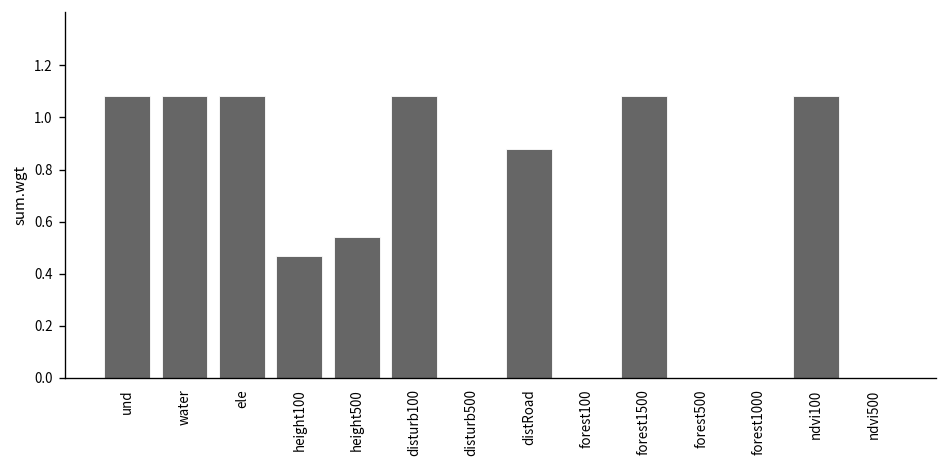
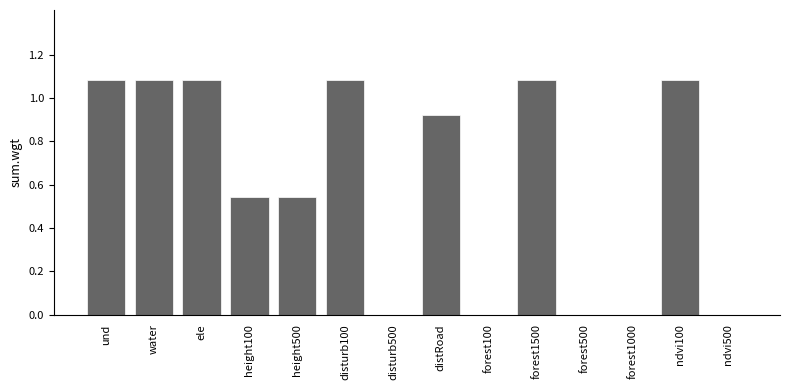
height100: 0.47 -> 0.54
distRoad: 0.88 -> 0.92
